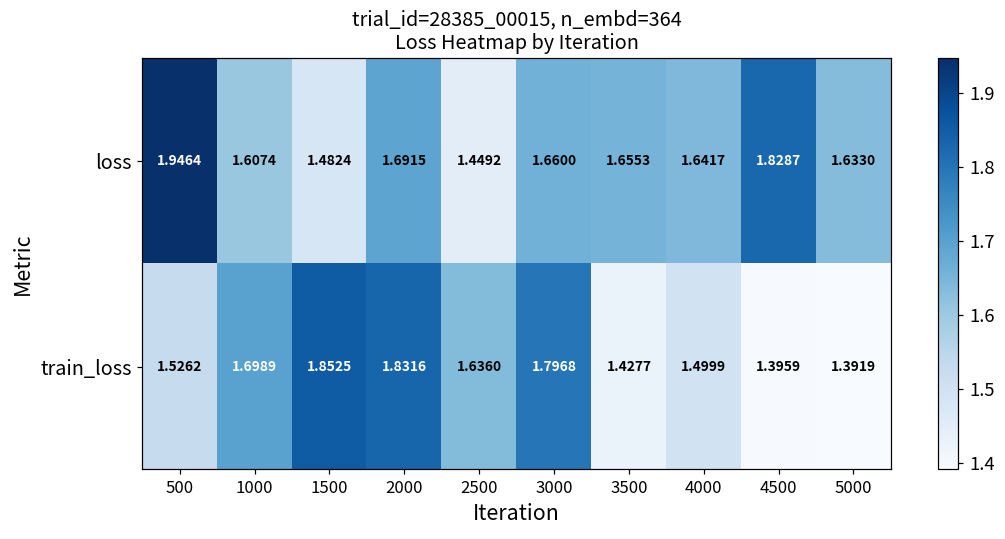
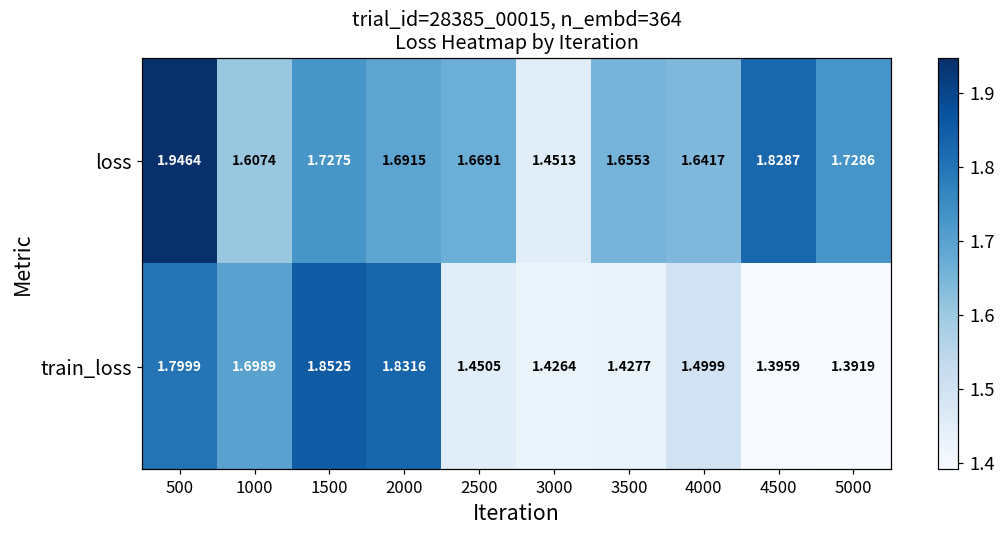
loss, 1500: 1.4824 -> 1.7275
loss, 2500: 1.4492 -> 1.6691
loss, 3000: 1.6600 -> 1.4513
loss, 5000: 1.6330 -> 1.7286
train_loss, 500: 1.5262 -> 1.7999
train_loss, 2500: 1.6360 -> 1.4505
train_loss, 3000: 1.7968 -> 1.4264
